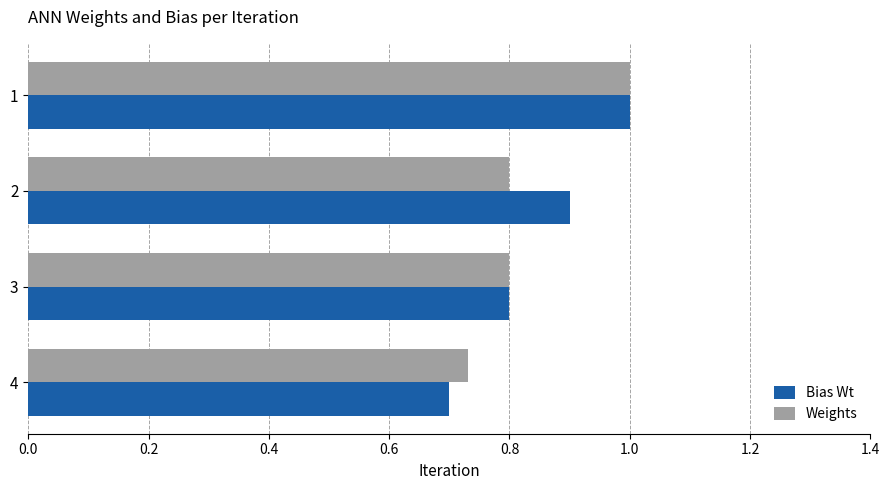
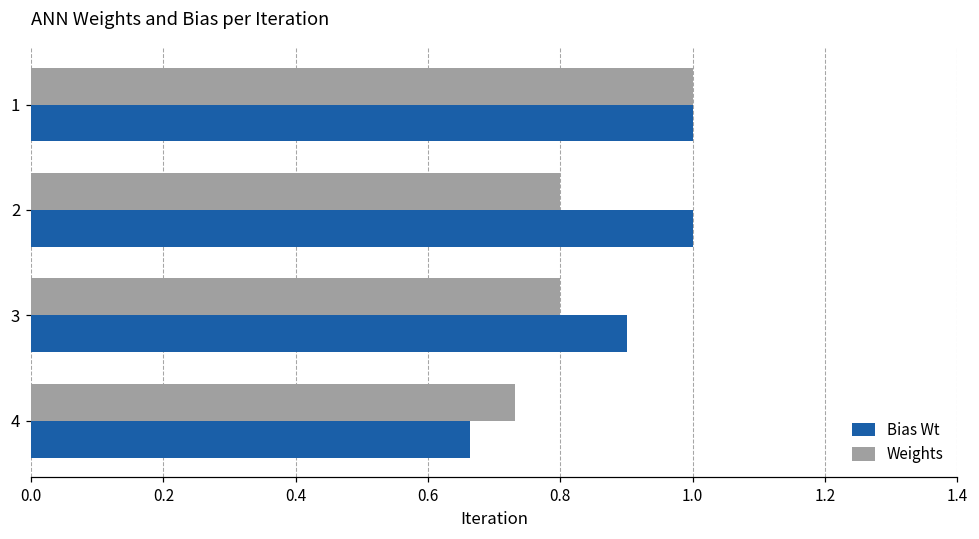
Bias Wt, 2: 0.9 -> 1.0
Bias Wt, 3: 0.8 -> 0.9
Bias Wt, 4: 0.70 -> 0.66
